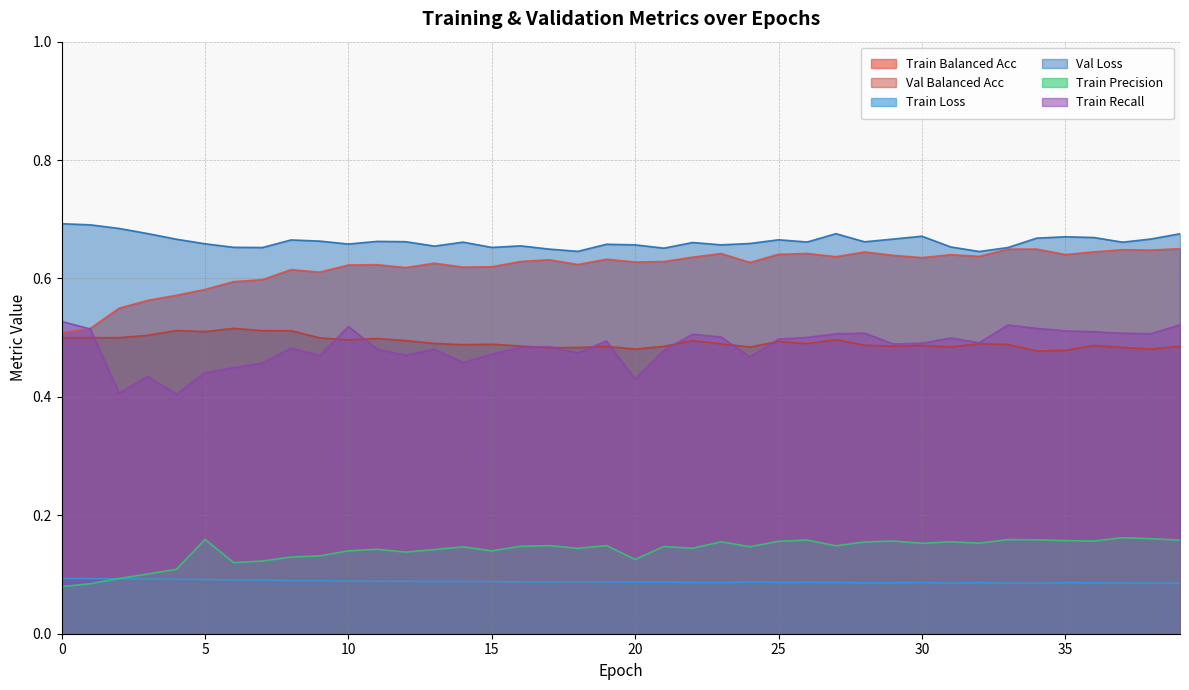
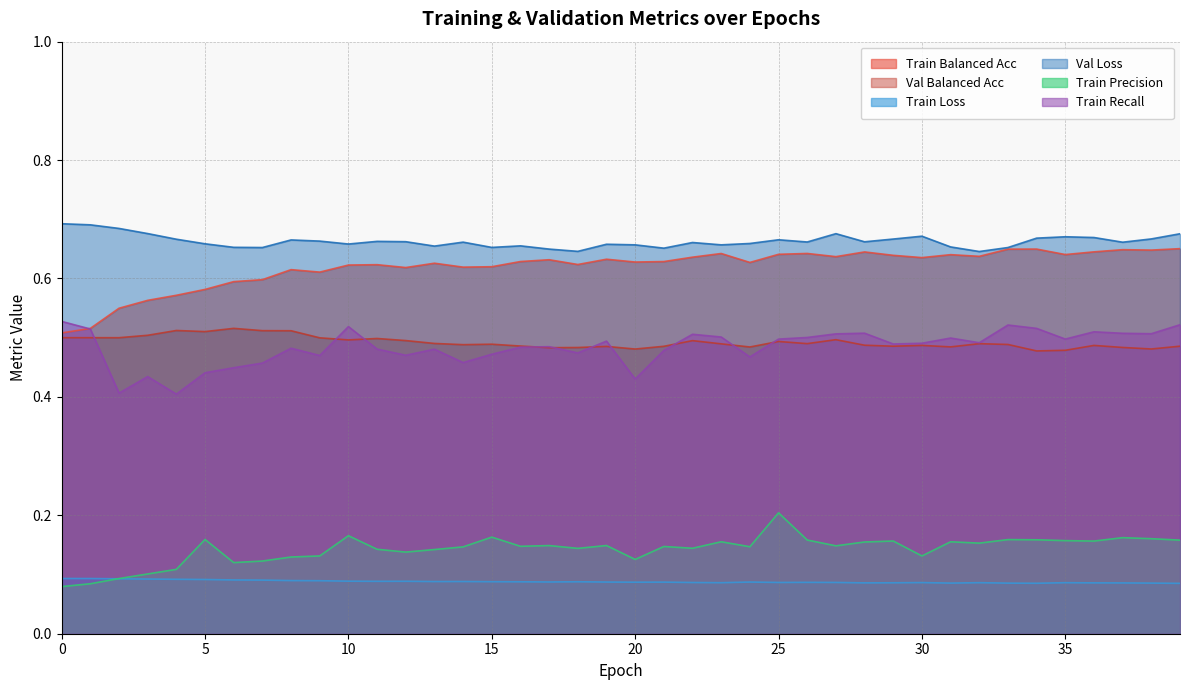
Train Precision, 10: 0.14 -> 0.17
Train Precision, 15: 0.14 -> 0.16
Train Precision, 25: 0.16 -> 0.20
Train Precision, 30: 0.15 -> 0.13
Train Recall, 35: 0.51 -> 0.50
